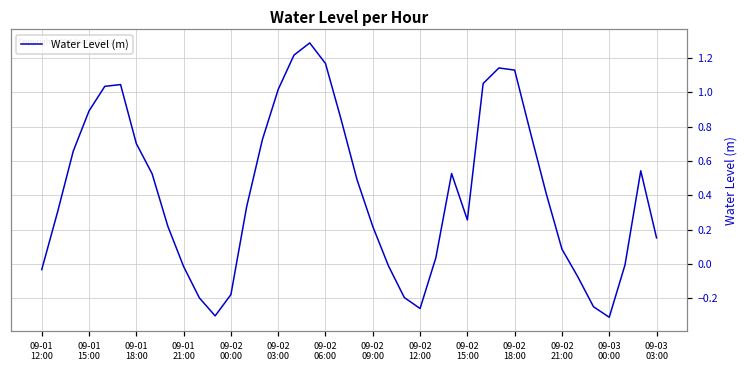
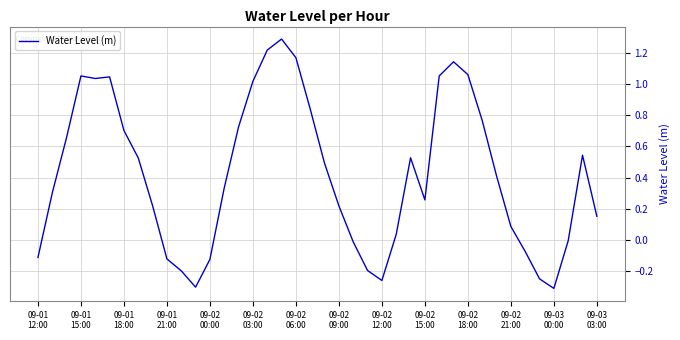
09-01 12:00: -0.03 -> -0.11
09-01 15:00: 0.89 -> 1.05
09-01 21:00: -0.02 -> -0.12
09-02 00:00: -0.18 -> -0.12
09-02 18:00: 1.13 -> 1.06
